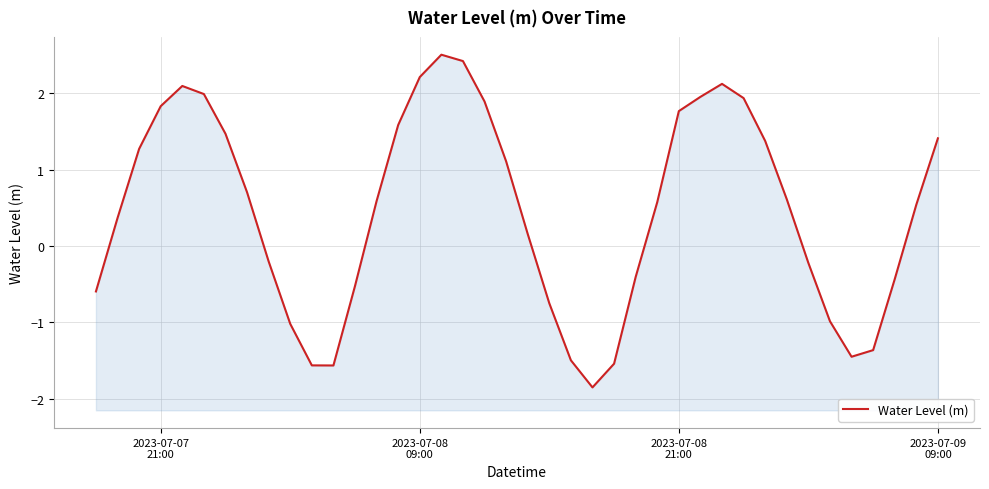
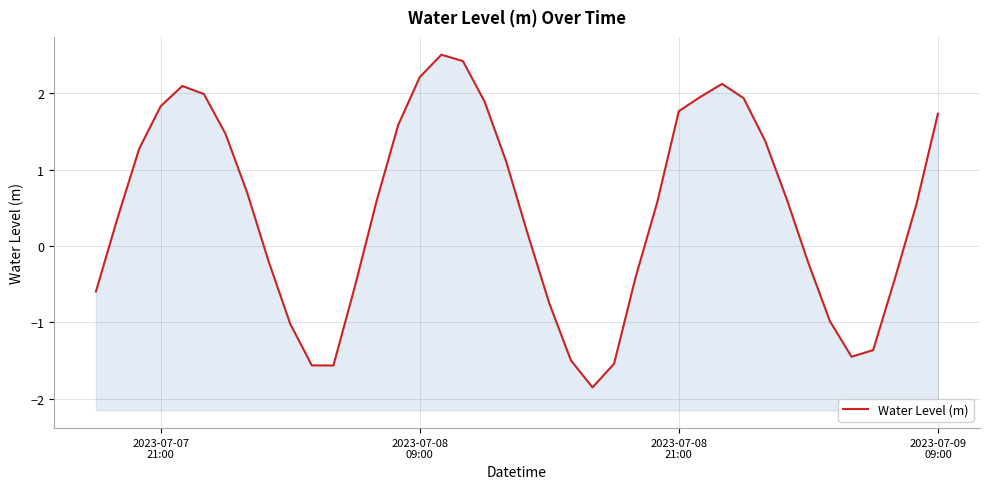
2023-07-09 09:00: 1.4 -> 1.7
